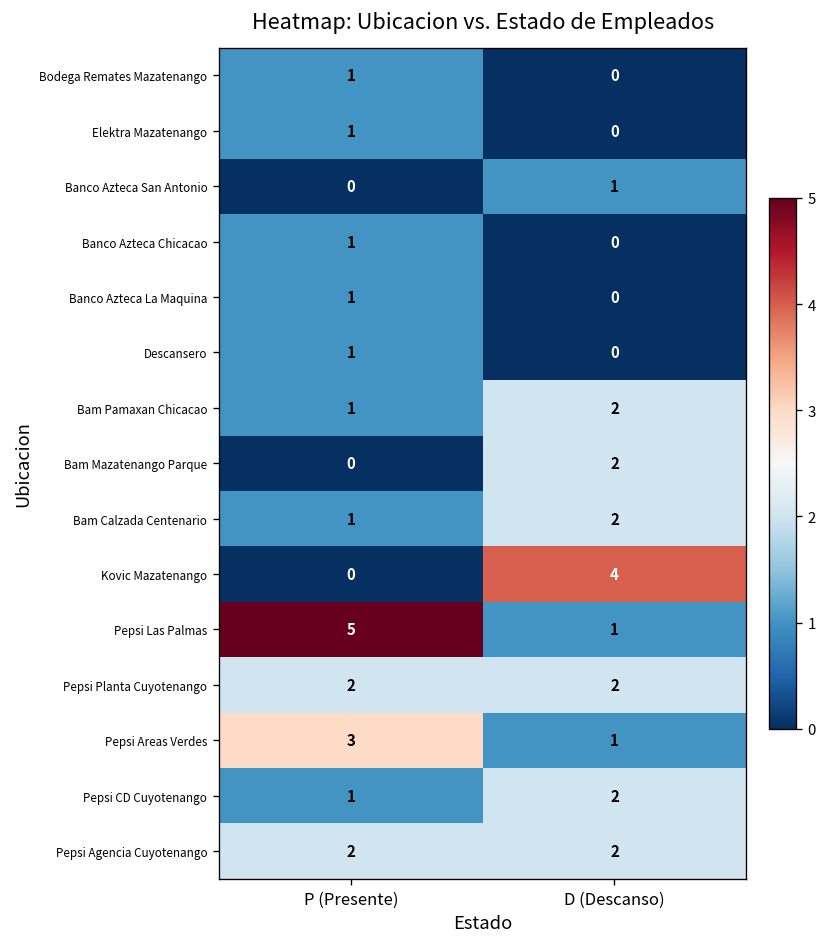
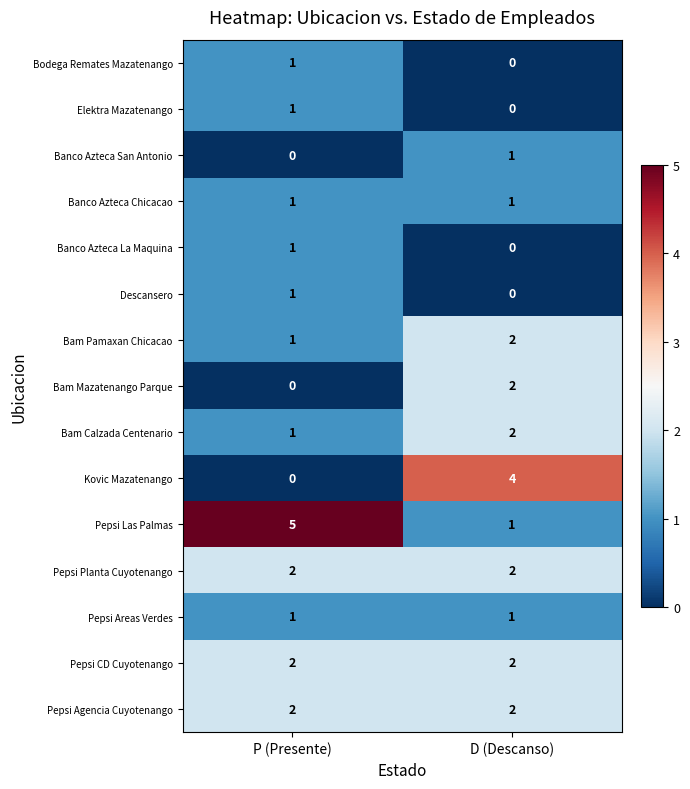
Banco Azteca Chicacao, D (Descanso): 0 -> 1
Pepsi Areas Verdes, P (Presente): 3 -> 1
Pepsi CD Cuyotenango, P (Presente): 1 -> 2
